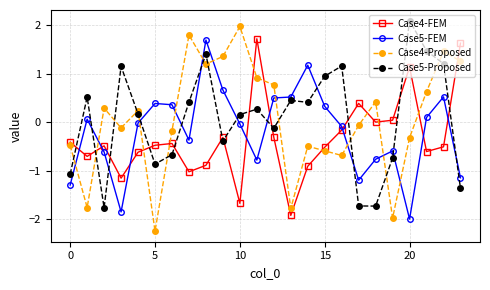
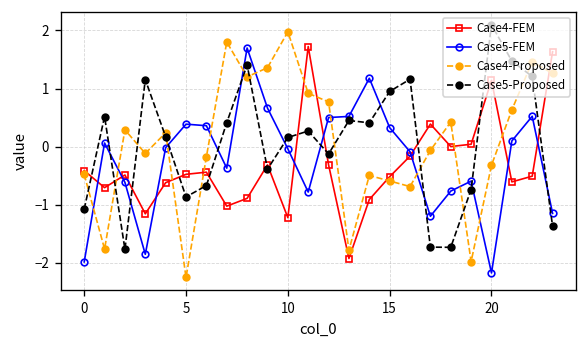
Case5-FEM, 0: -1.3 -> -2.0
Case4-FEM, 10: -1.7 -> -1.2
Case5-FEM, 20: -2.0 -> -2.2
